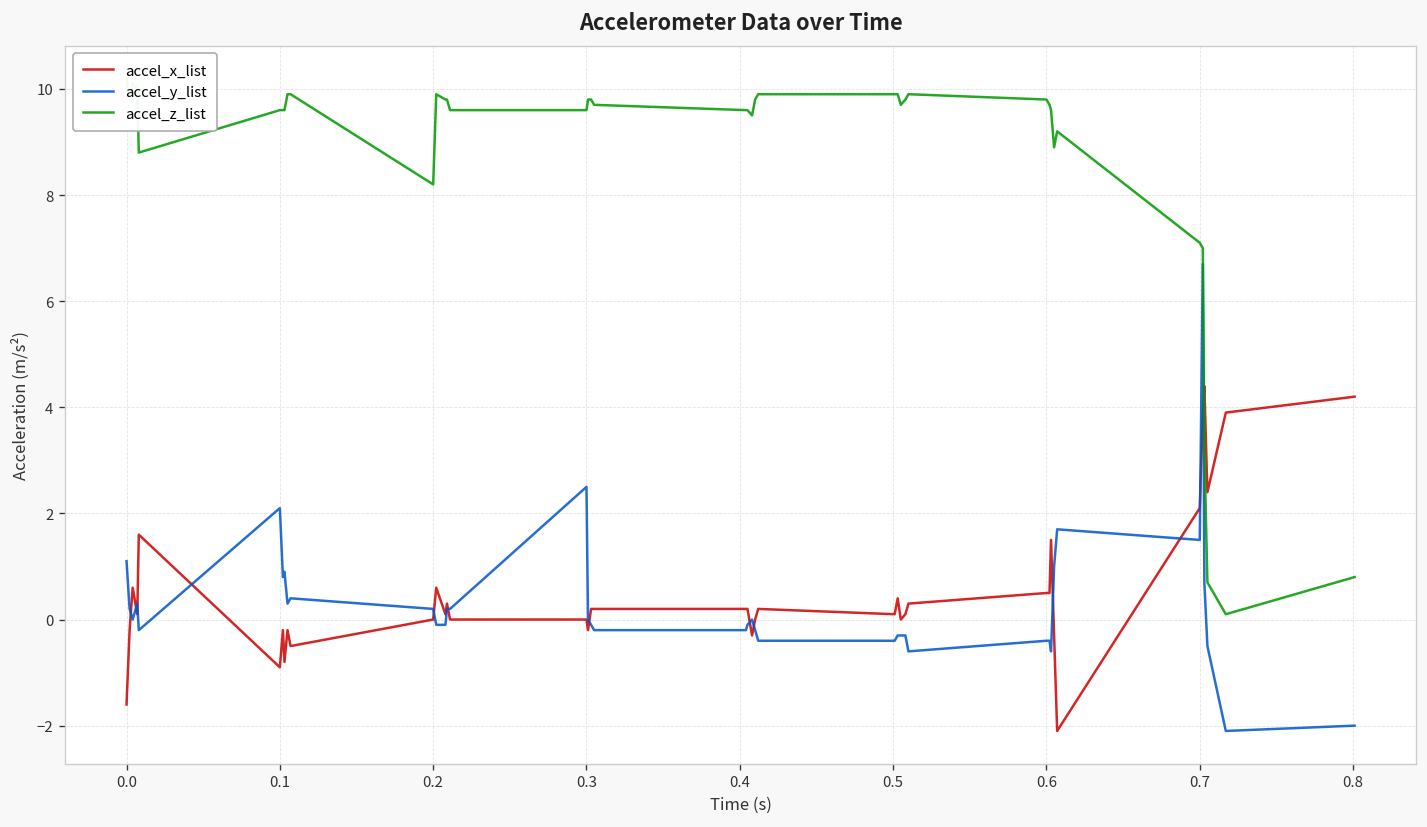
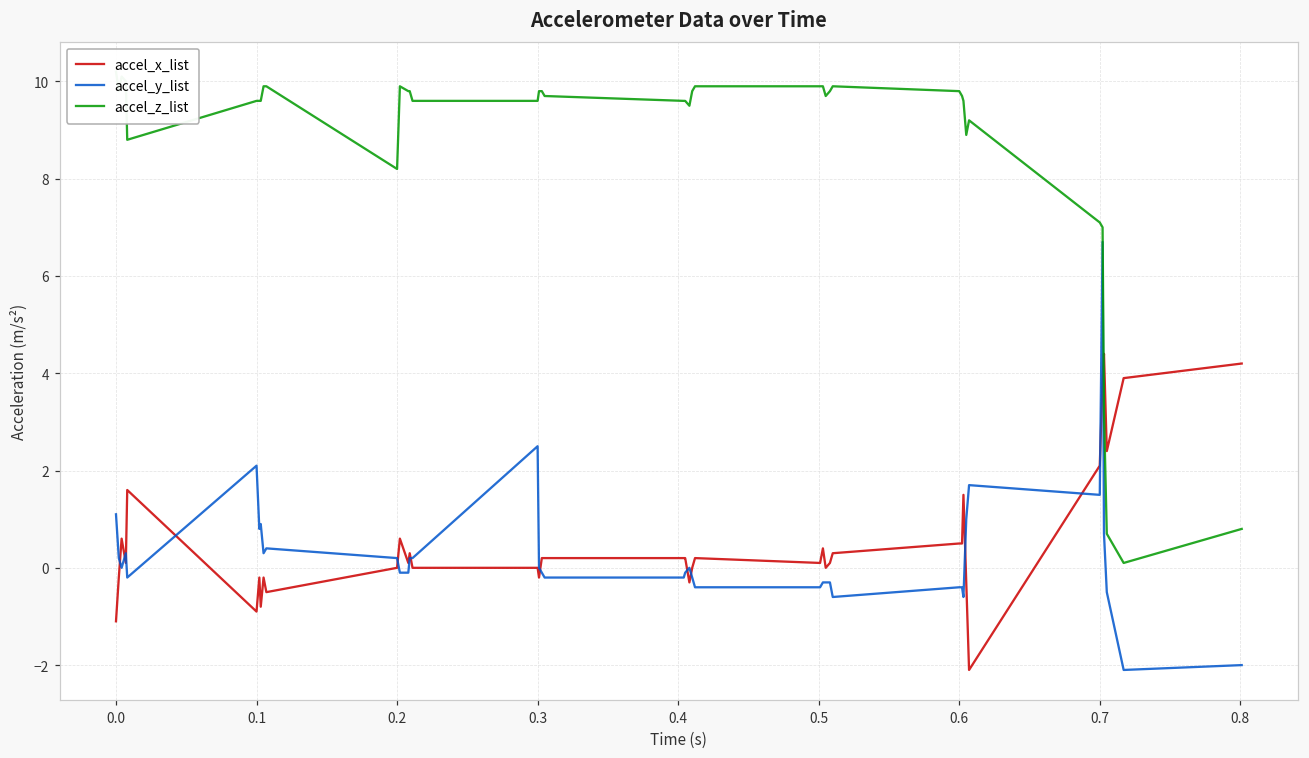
accel_x_list, 0.0: -1.6 -> -1.1
